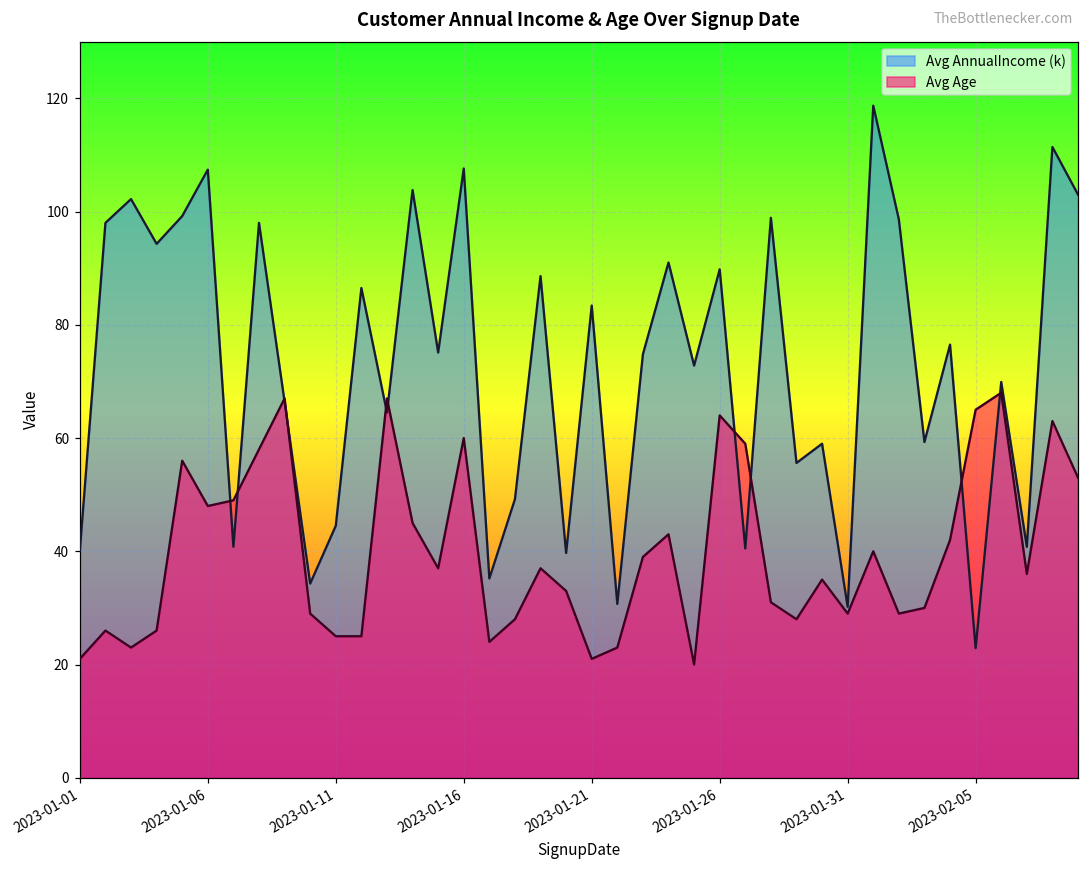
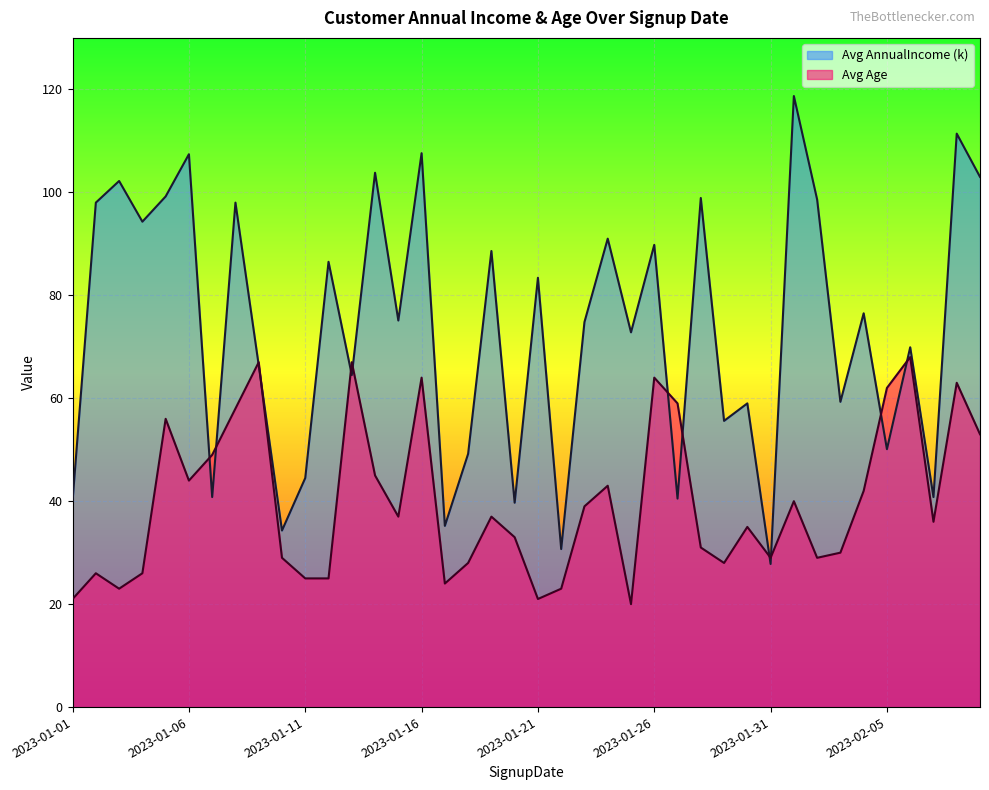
Avg Age, 2023-01-06: 48 -> 44
Avg Age, 2023-01-16: 60 -> 64
Avg AnnualIncome (k), 2023-01-31: 30 -> 28
Avg AnnualIncome (k), 2023-02-05: 23 -> 50
Avg Age, 2023-02-05: 65 -> 62
